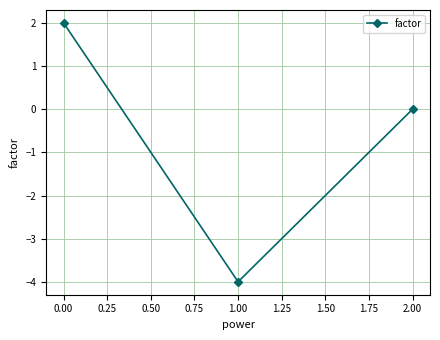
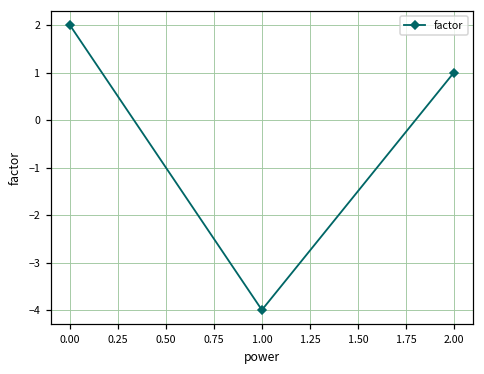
2.00: 0 -> 1
